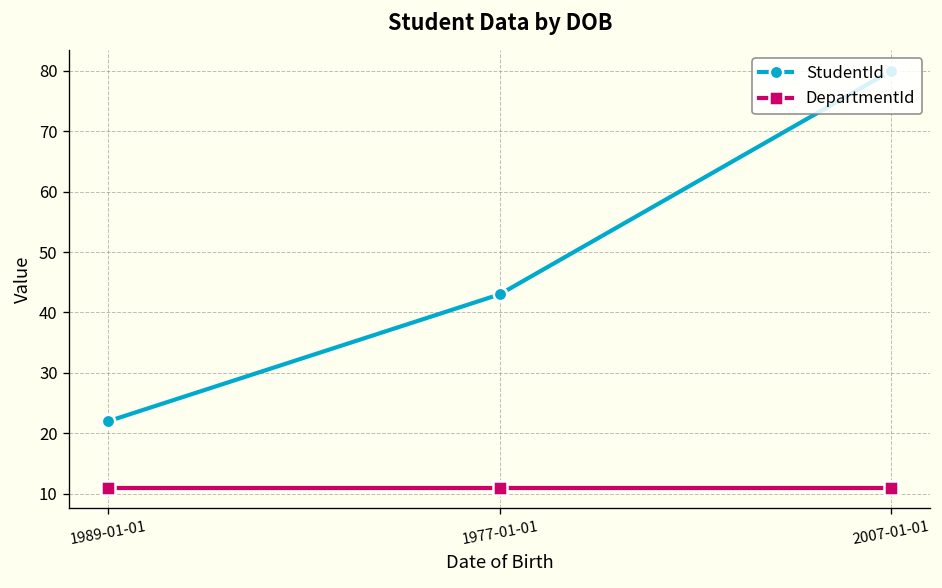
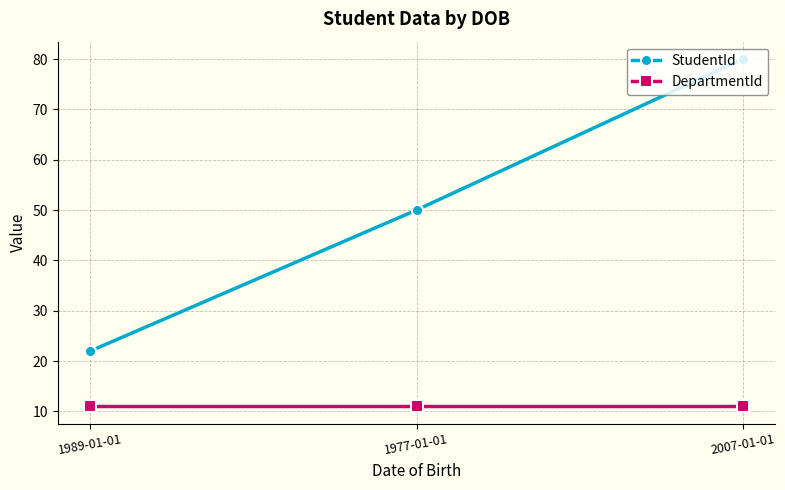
StudentId, 1977-01-01: 43 -> 50
